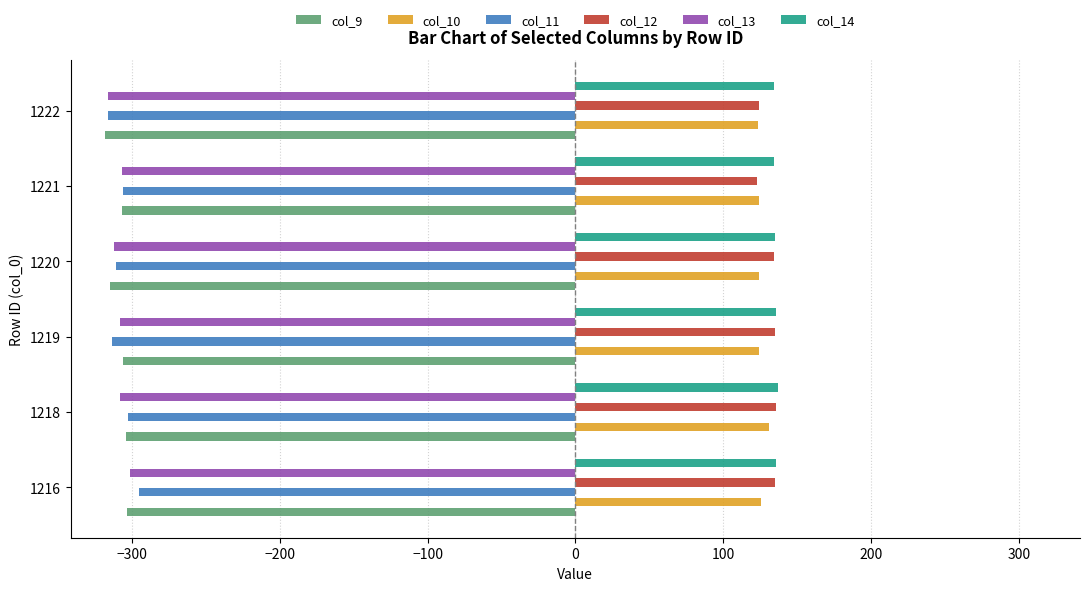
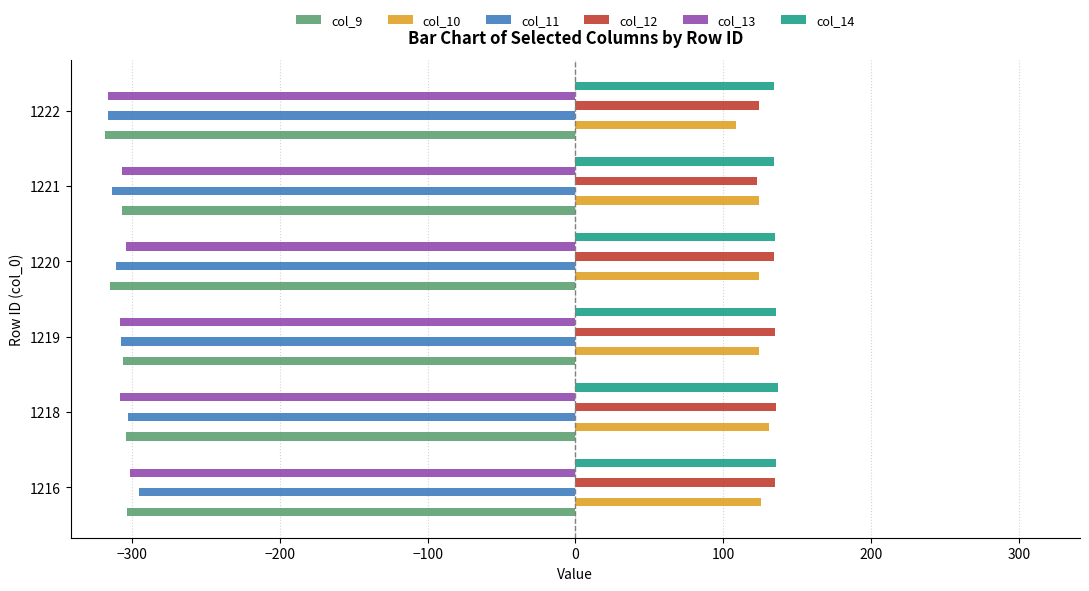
col_10, 1222: 124 -> 108
col_11, 1221: -306 -> -313
col_13, 1220: -312 -> -304
col_11, 1219: -314 -> -307
